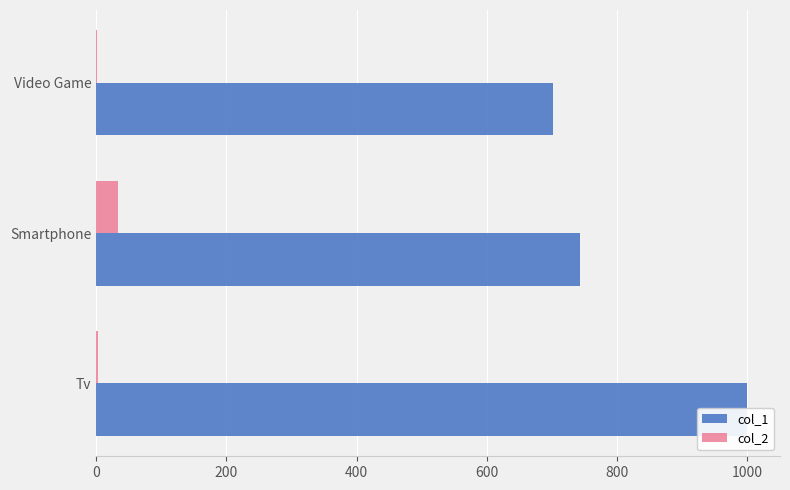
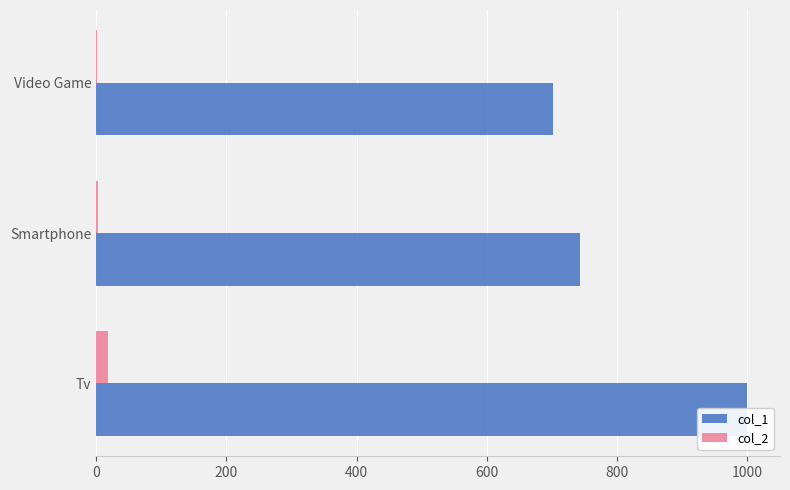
col_2, Smartphone: 30 -> 0
col_2, Tv: 0 -> 20
